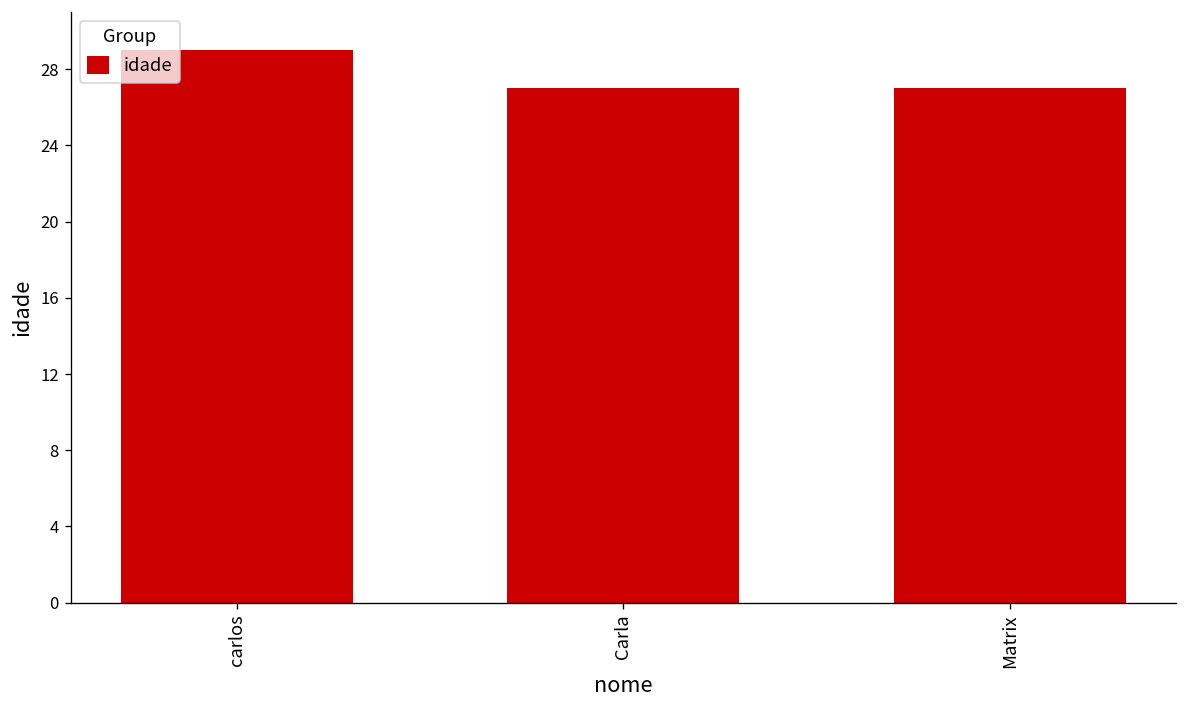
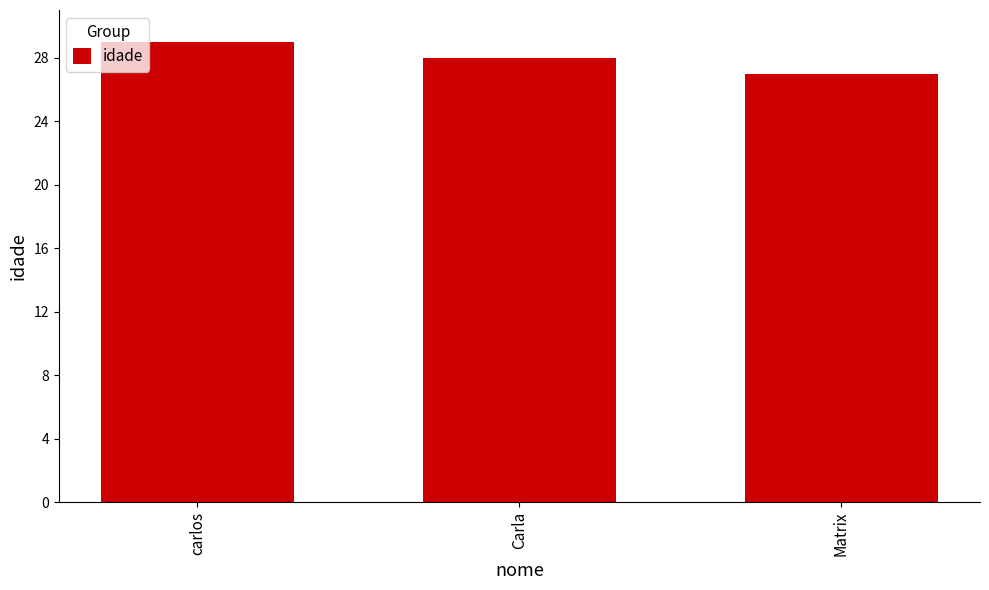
Carla: 27 -> 28
